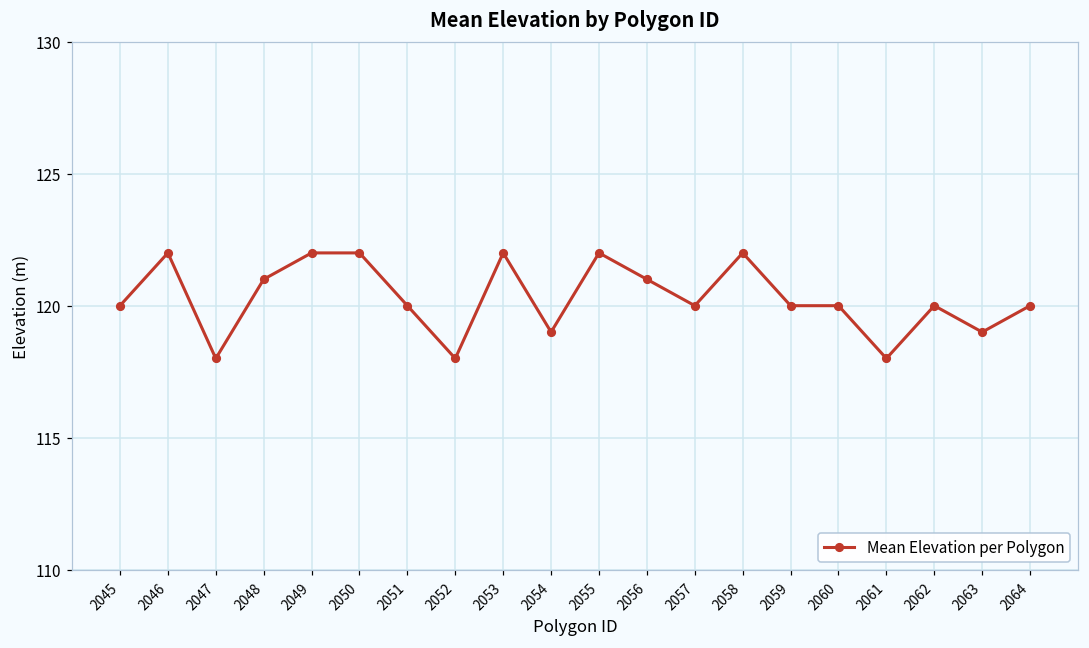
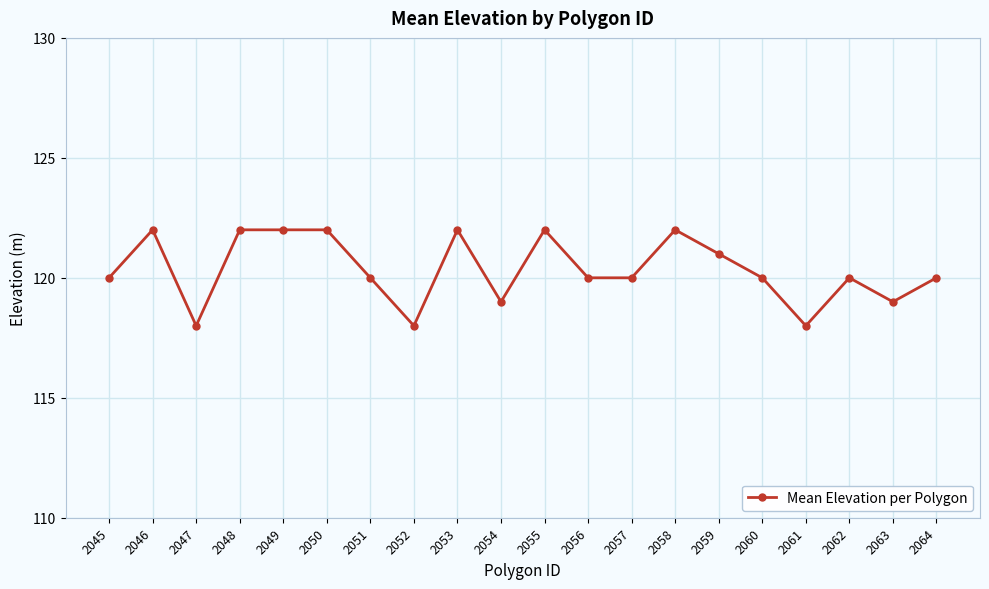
2048: 121 -> 122
2056: 121 -> 120
2059: 120 -> 121
